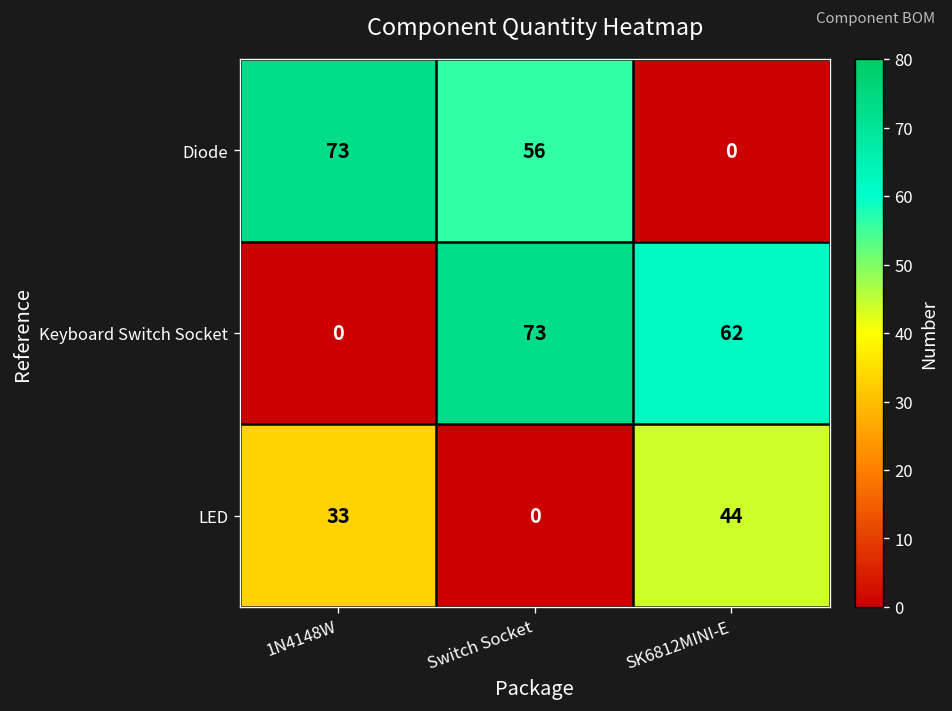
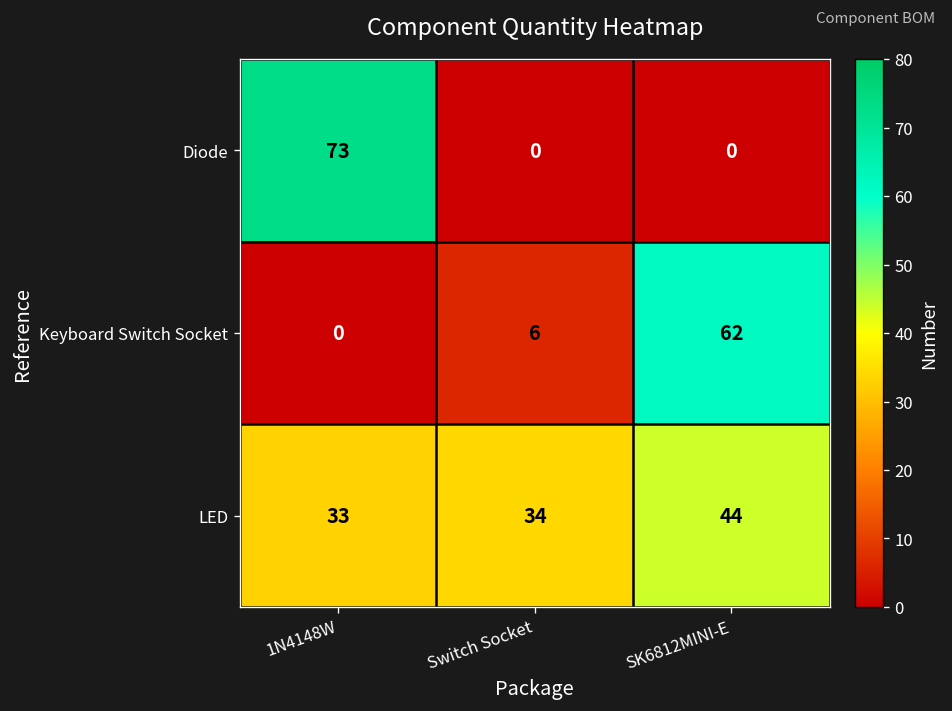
Diode, Switch Socket: 56 -> 0
Keyboard Switch Socket, Switch Socket: 73 -> 6
LED, Switch Socket: 0 -> 34
